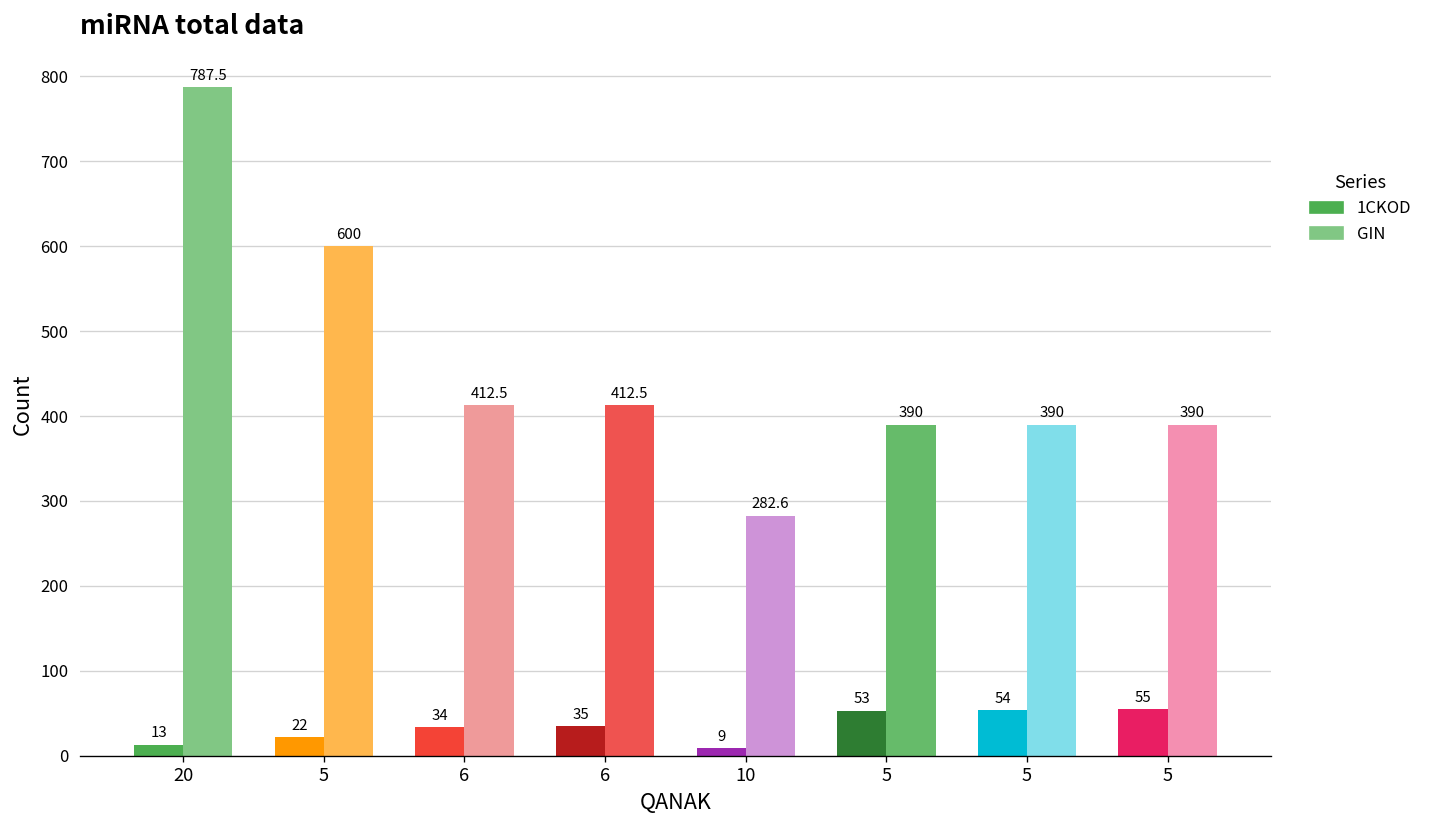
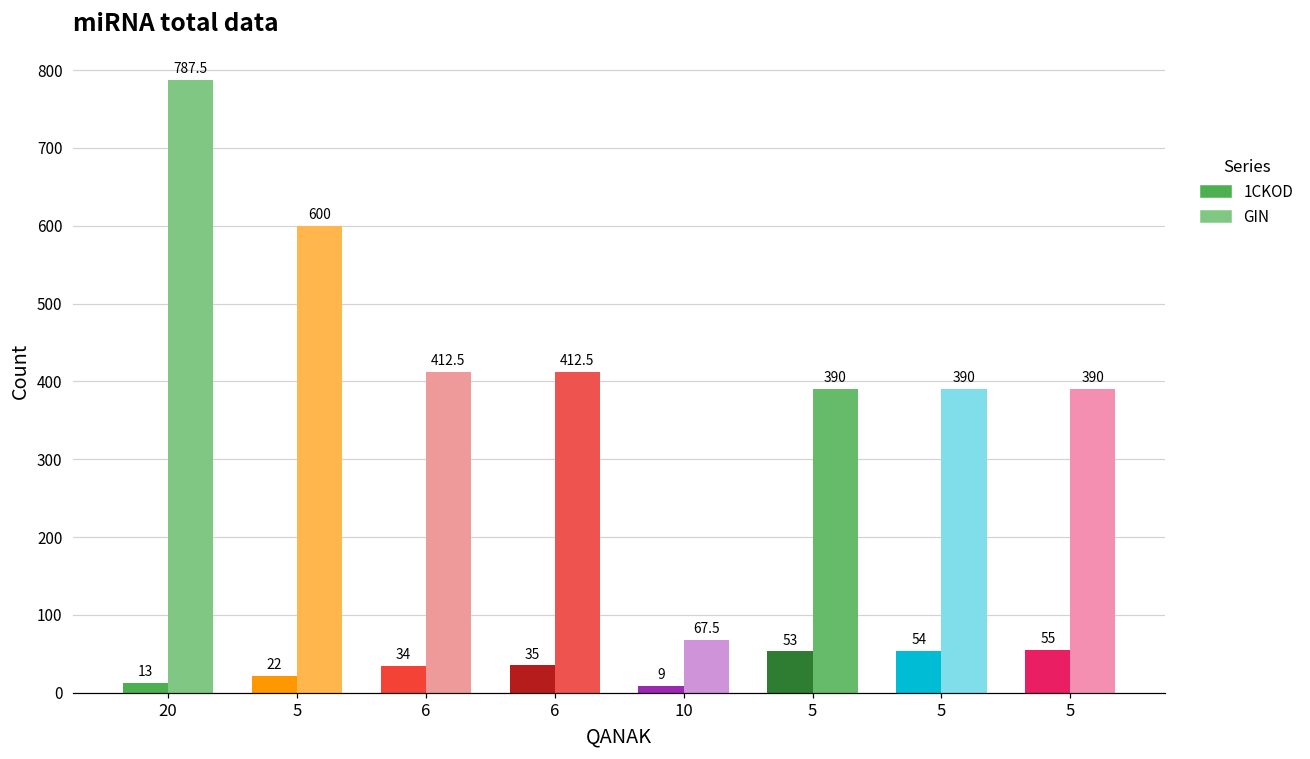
GIN, 10: 282.6 -> 67.5
